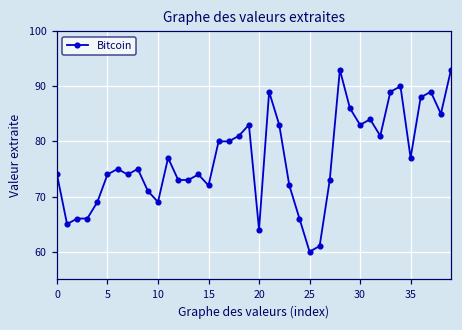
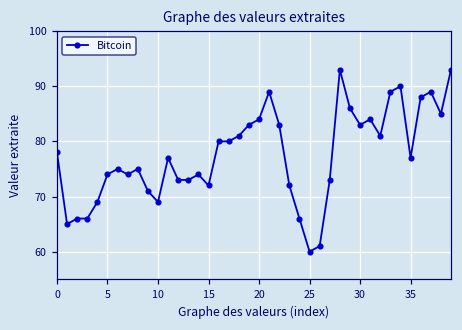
0: 74 -> 78
20: 64 -> 84
